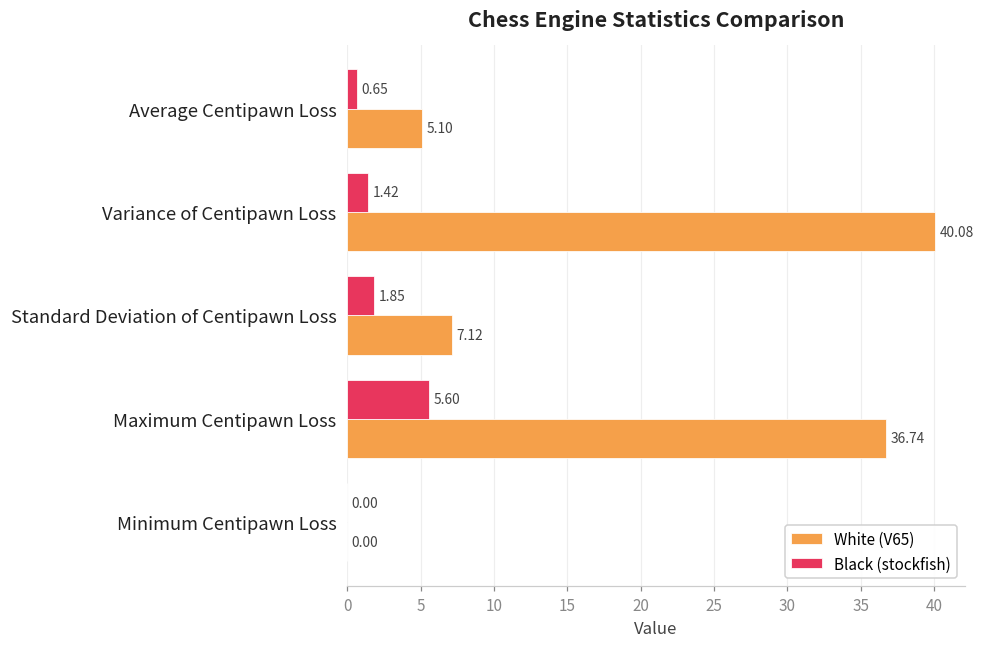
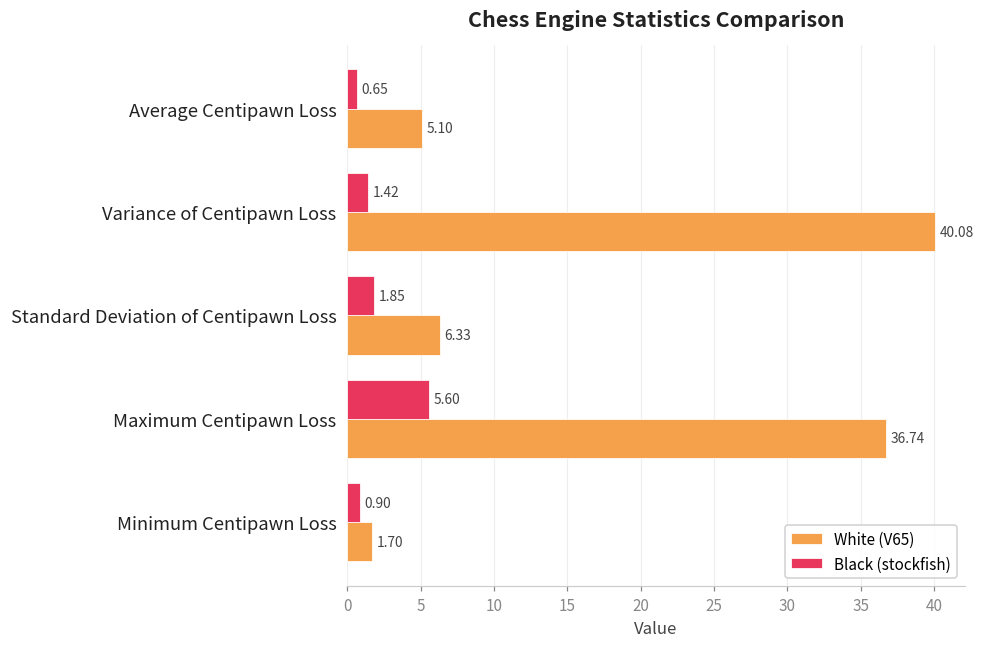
White (V65), Standard Deviation of Centipawn Loss: 7.12 -> 6.33
Black (stockfish), Minimum Centipawn Loss: 0.00 -> 0.90
White (V65), Minimum Centipawn Loss: 0.00 -> 1.70
